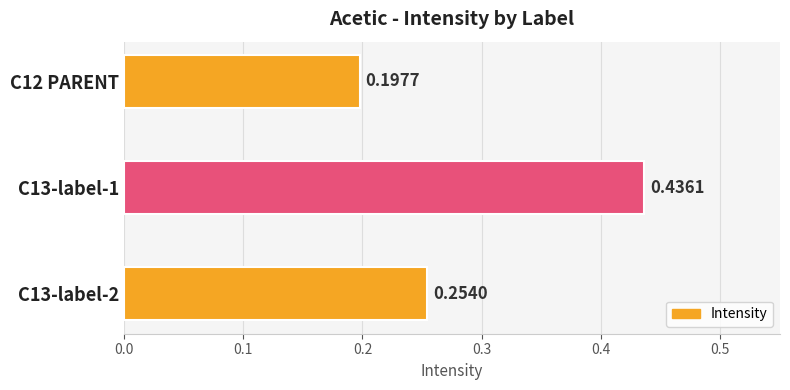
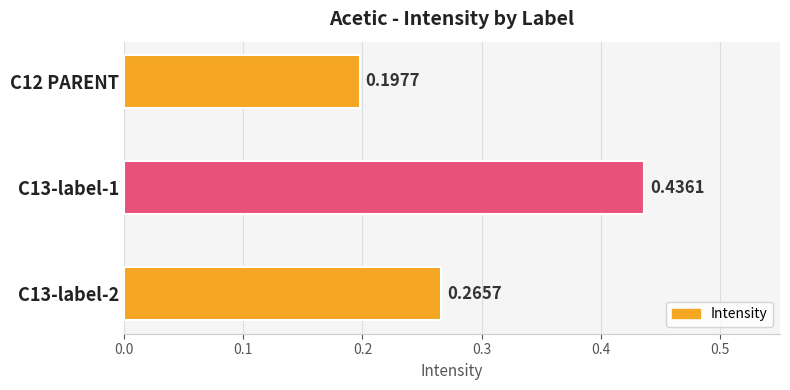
C13-label-2: 0.2540 -> 0.2657
